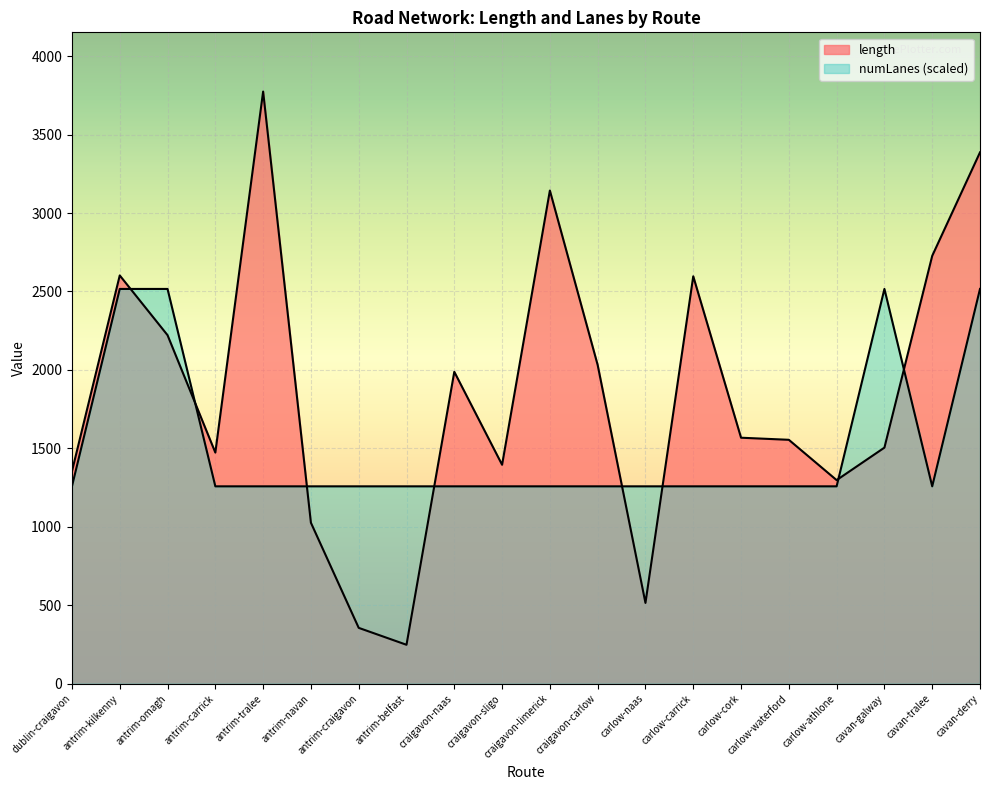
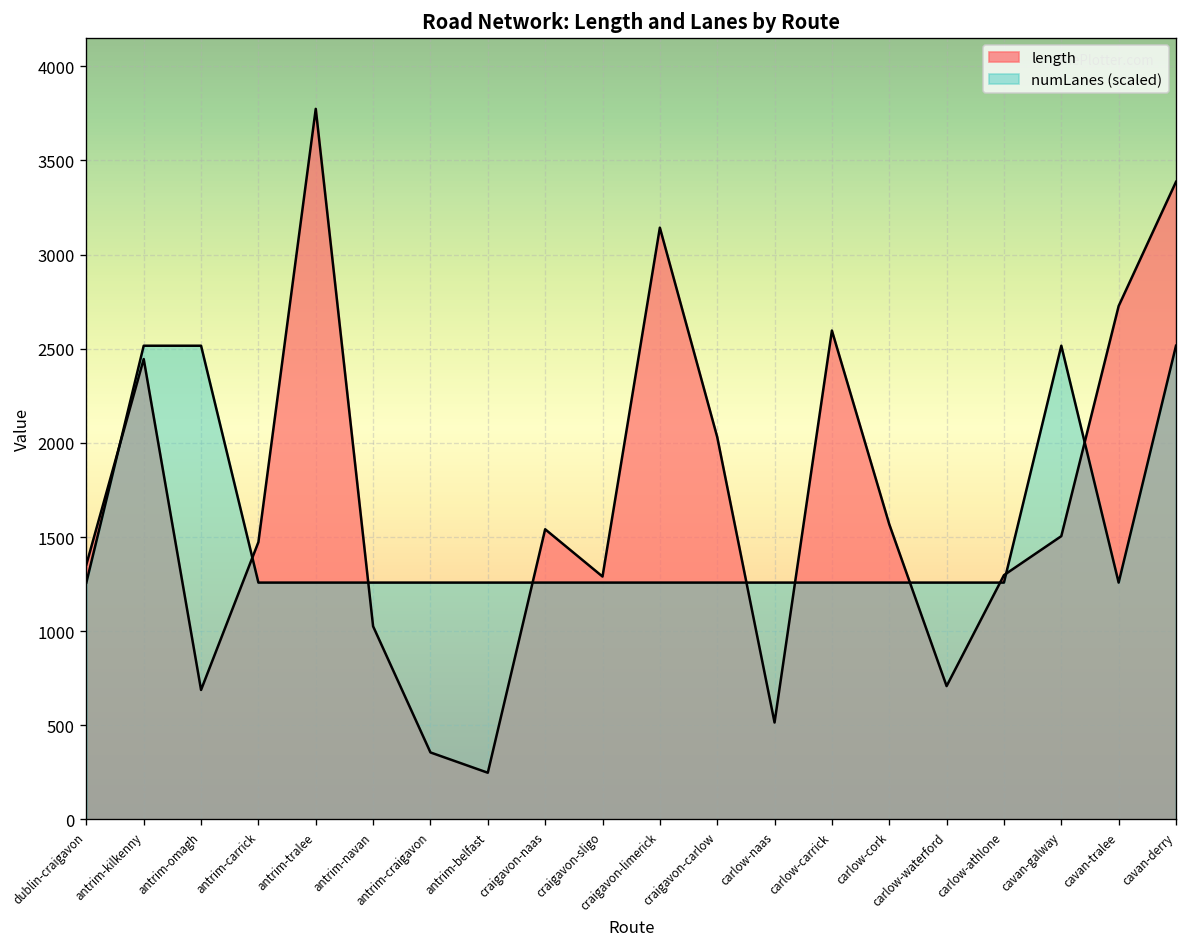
length, antrim-kilkenny: 2600 -> 2450
length, antrim-omagh: 2220 -> 690
length, craigavon-naas: 1990 -> 1540
length, craigavon-sligo: 1400 -> 1290
length, carlow-waterford: 1550 -> 710
